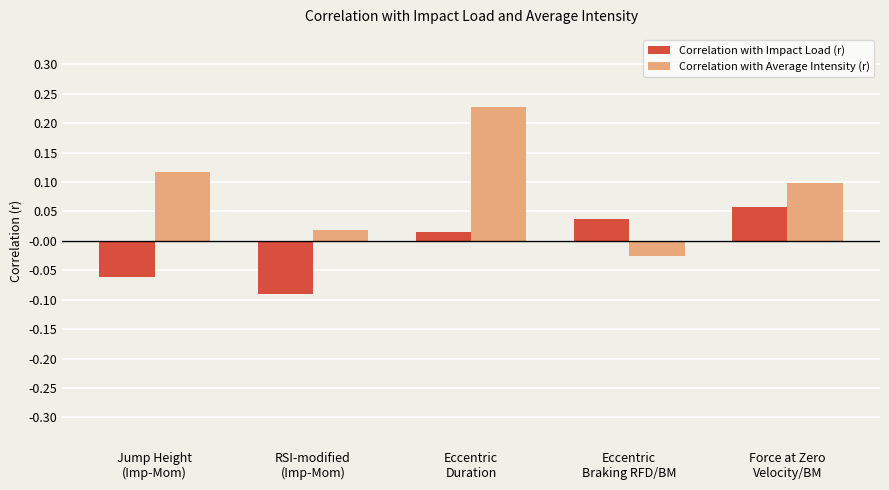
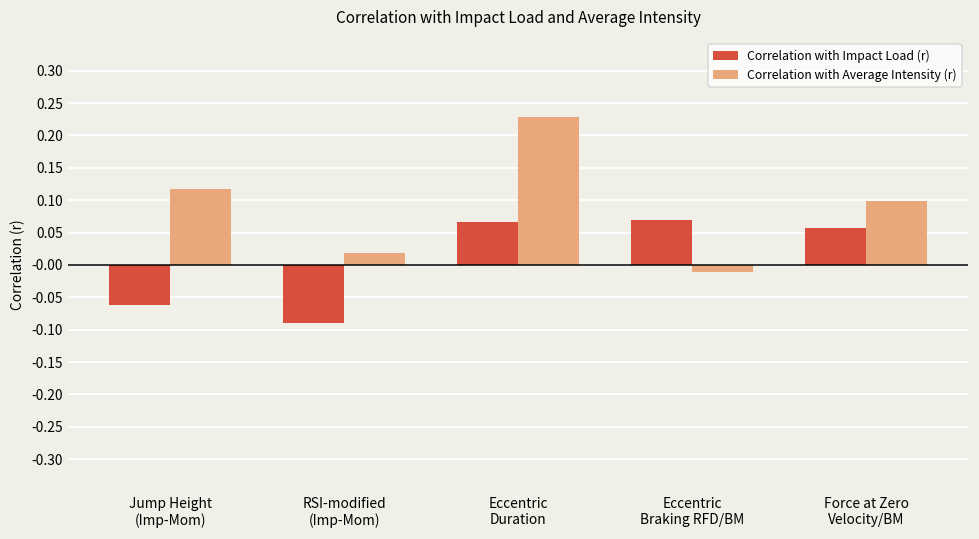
Correlation with Impact Load (r), Eccentric Duration: 0.02 -> 0.07
Correlation with Impact Load (r), Eccentric Braking RFD/BM: 0.04 -> 0.07
Correlation with Average Intensity (r), Eccentric Braking RFD/BM: -0.03 -> -0.01
